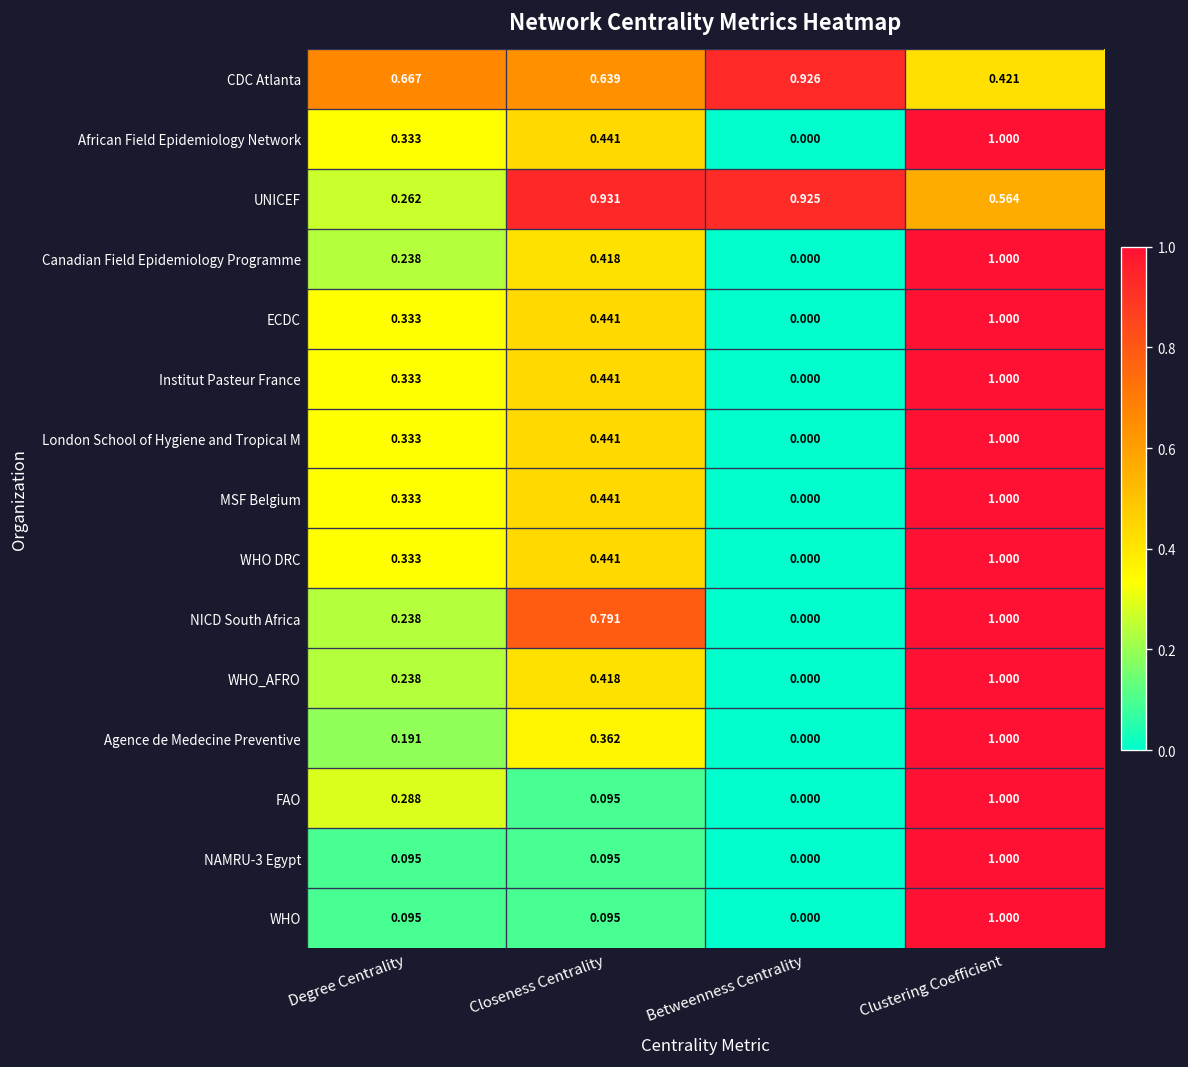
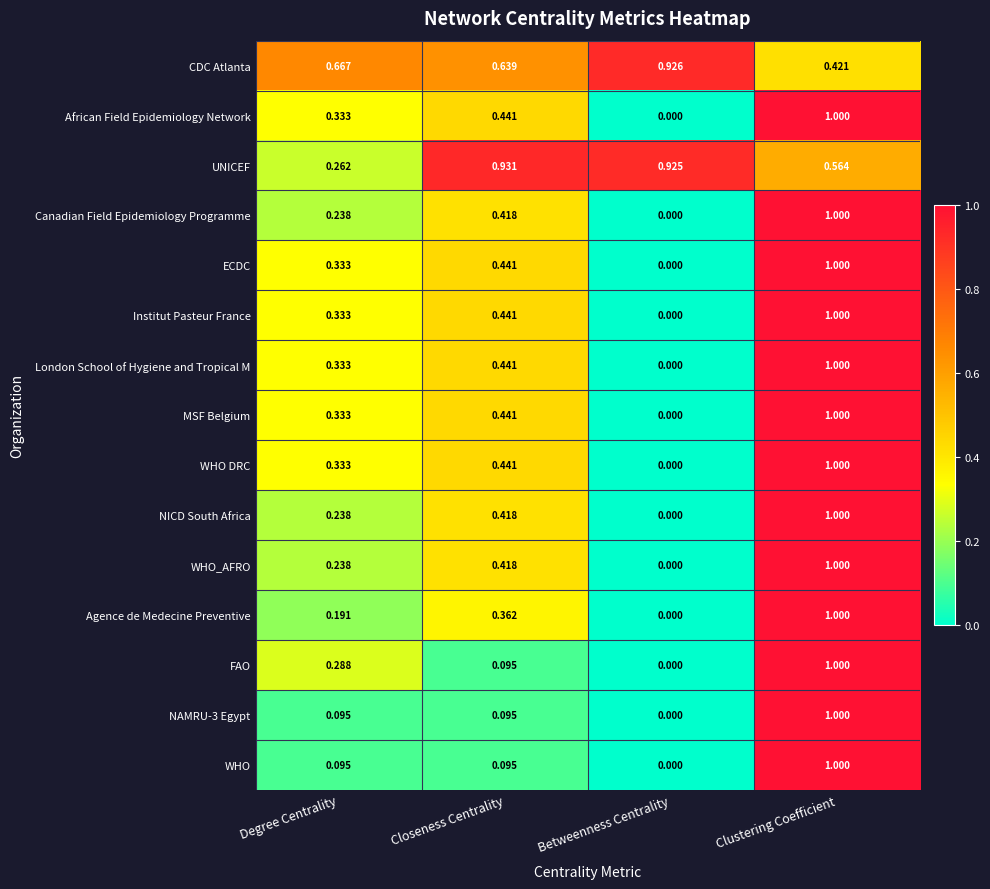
NICD South Africa, Closeness Centrality: 0.791 -> 0.418
